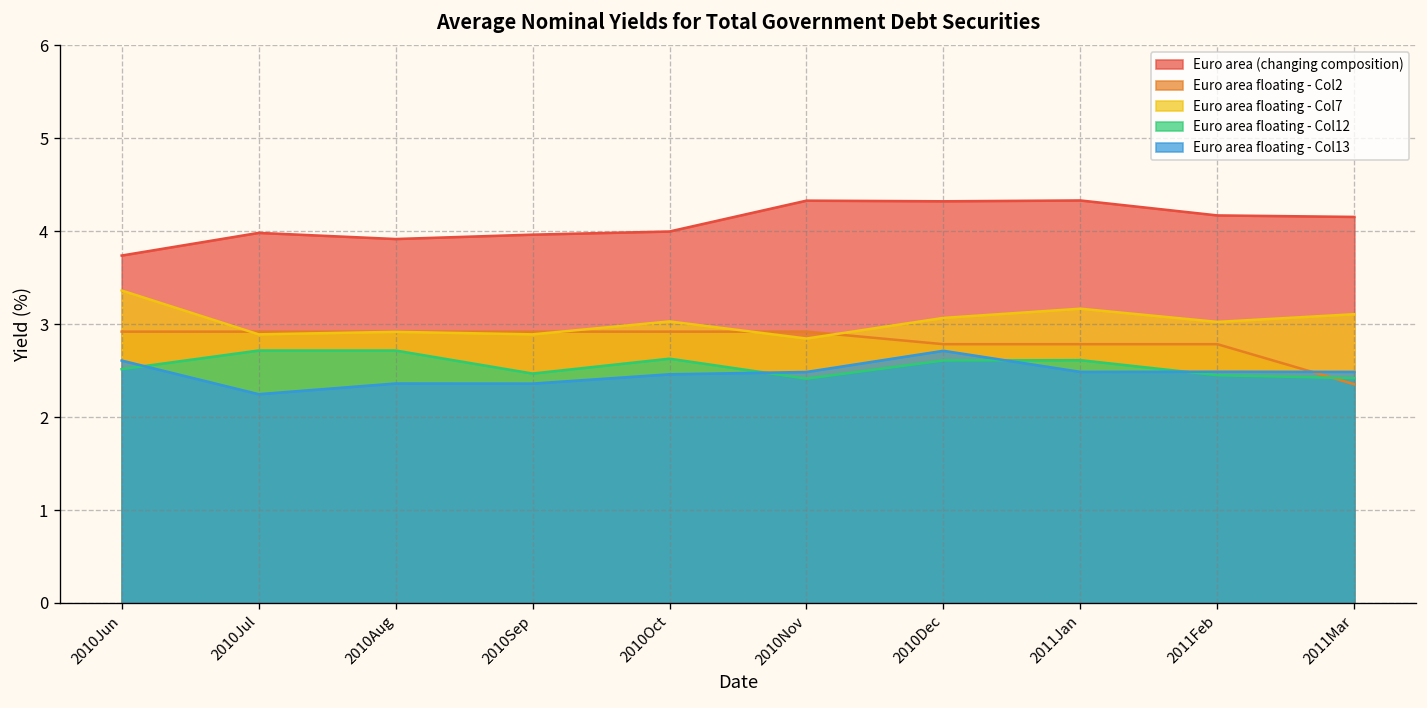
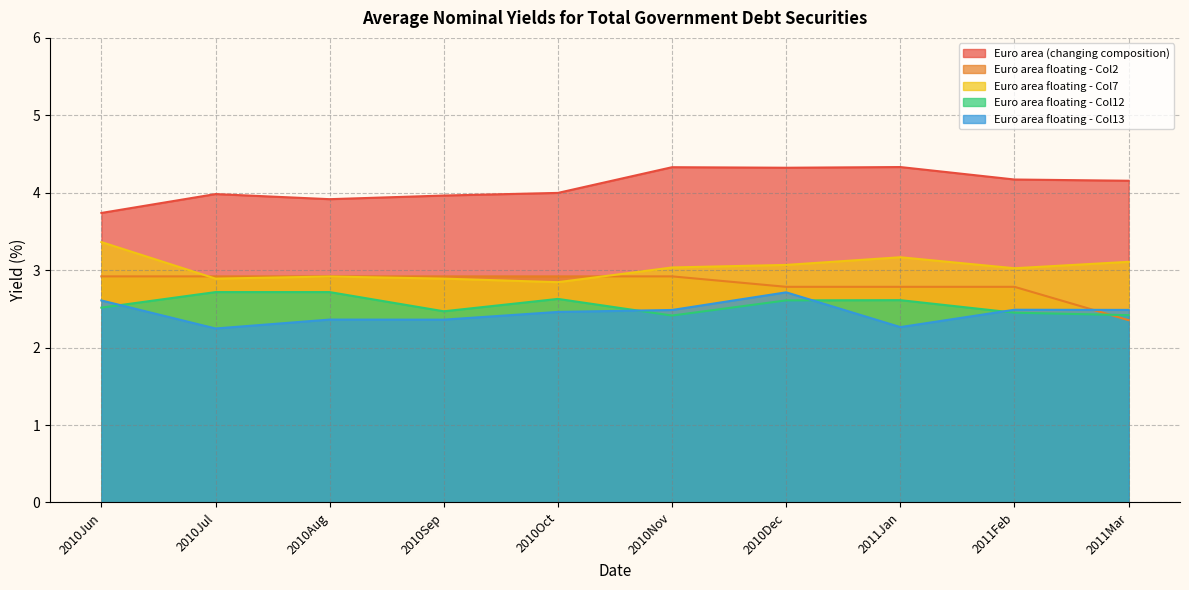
Euro area floating - Col7, 2010Oct: 3.0 -> 2.8
Euro area floating - Col7, 2010Nov: 2.8 -> 3.0
Euro area floating - Col13, 2011Jan: 2.5 -> 2.3
